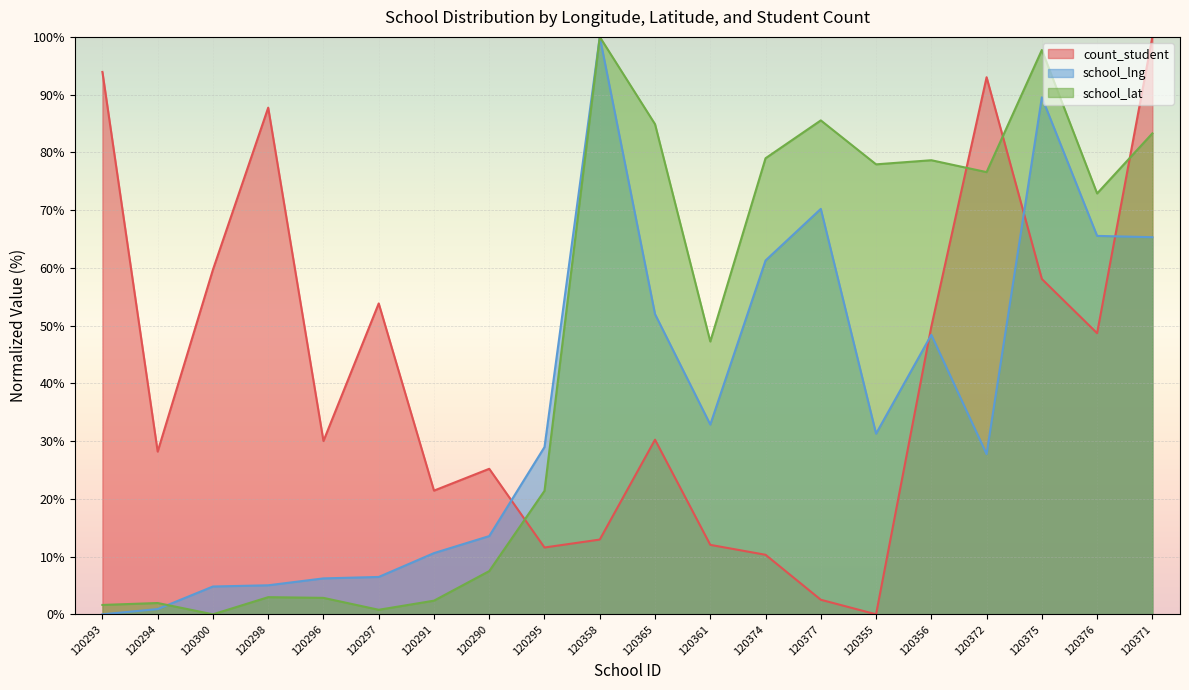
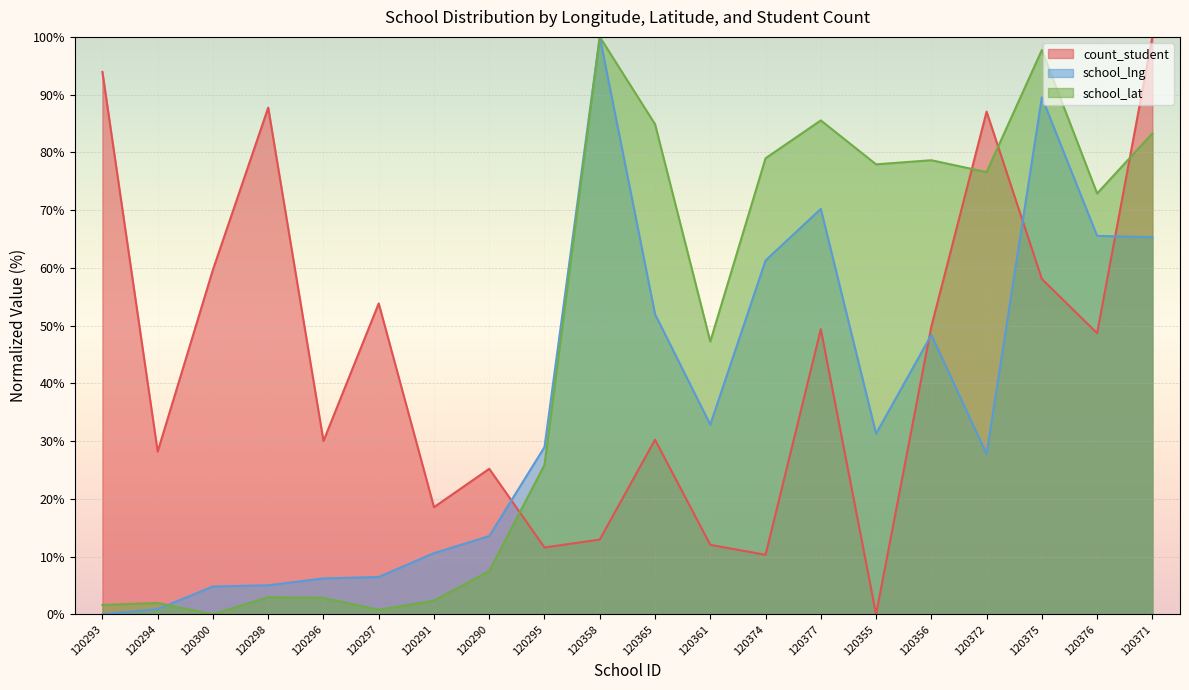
count_student, 120291: 21% -> 19%
school_lat, 120295: 21% -> 26%
count_student, 120377: 3% -> 49%
count_student, 120372: 93% -> 87%
